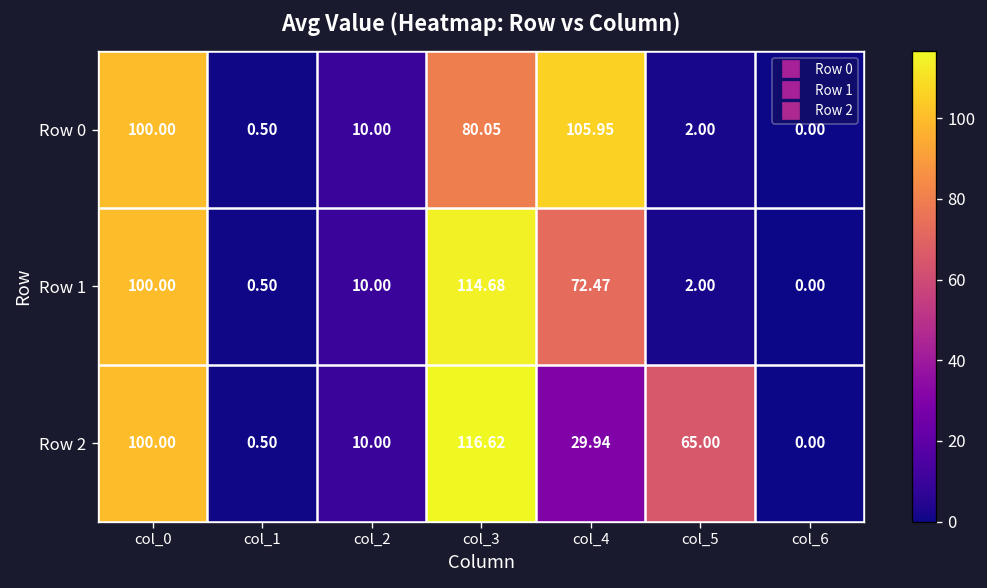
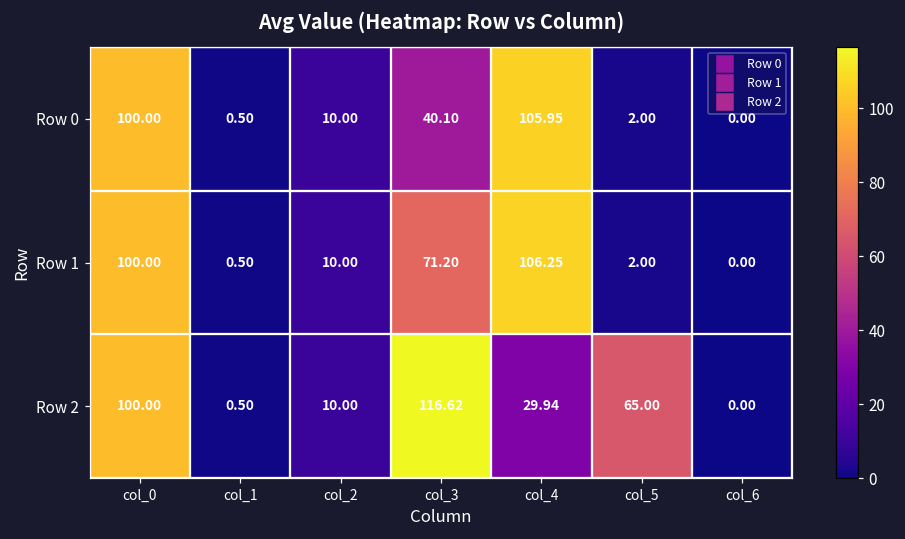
Row 0, col_3: 80.05 -> 40.10
Row 1, col_3: 114.68 -> 71.20
Row 1, col_4: 72.47 -> 106.25
